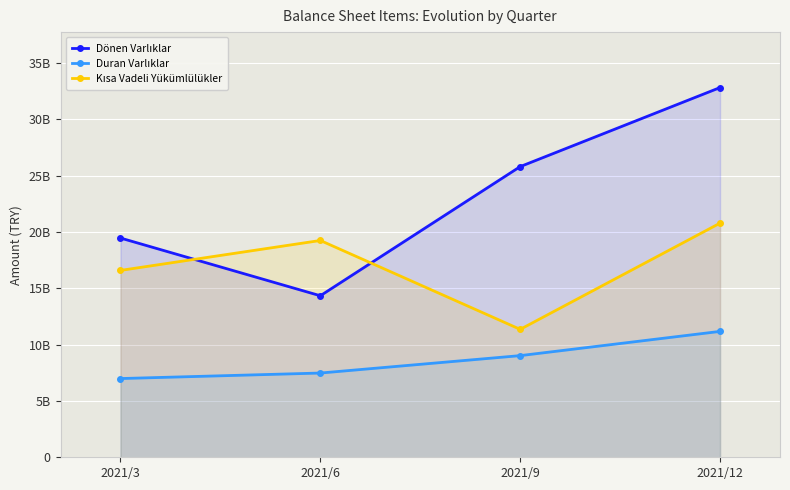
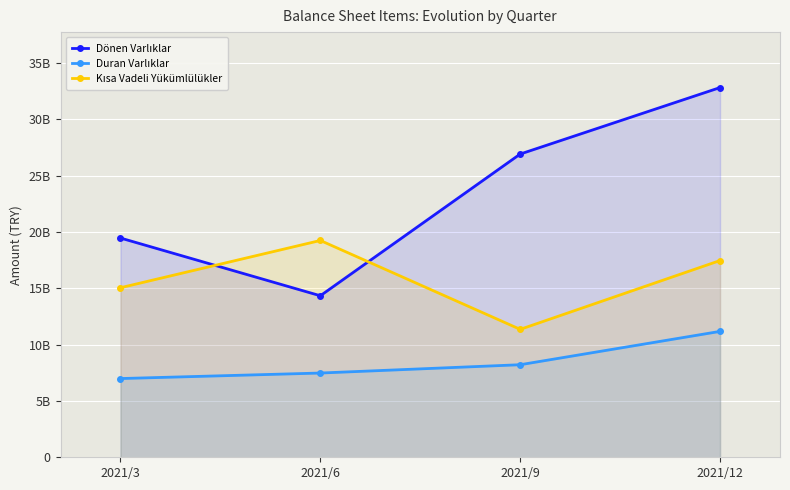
Kısa Vadeli Yükümlülükler, 2021/3: 16600000000 -> 15000000000
Dönen Varlıklar, 2021/9: 25800000000 -> 26900000000
Duran Varlıklar, 2021/9: 9000000000 -> 8200000000
Kısa Vadeli Yükümlülükler, 2021/12: 20800000000 -> 17500000000
